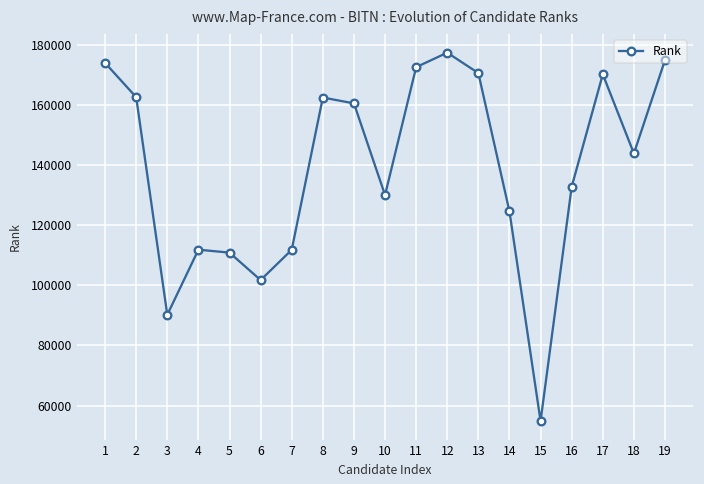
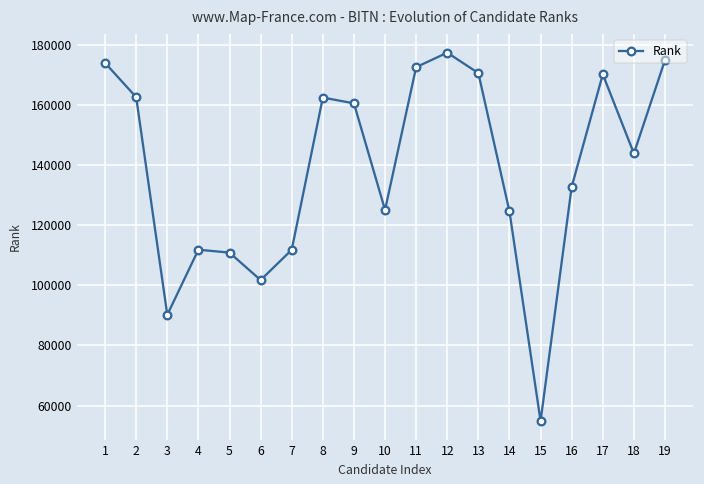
10: 130000 -> 125000
